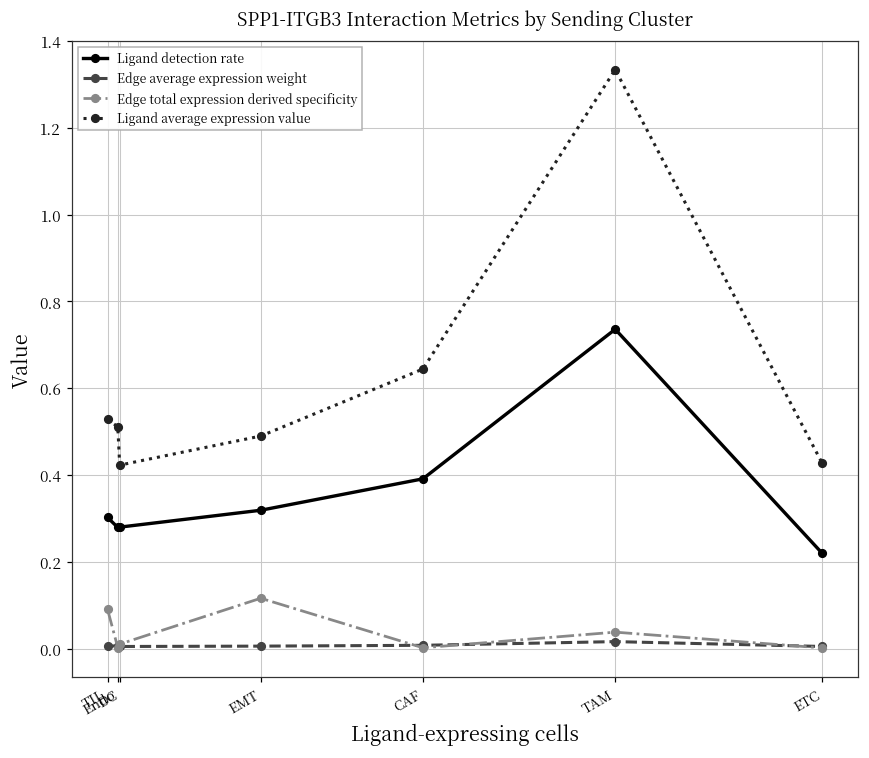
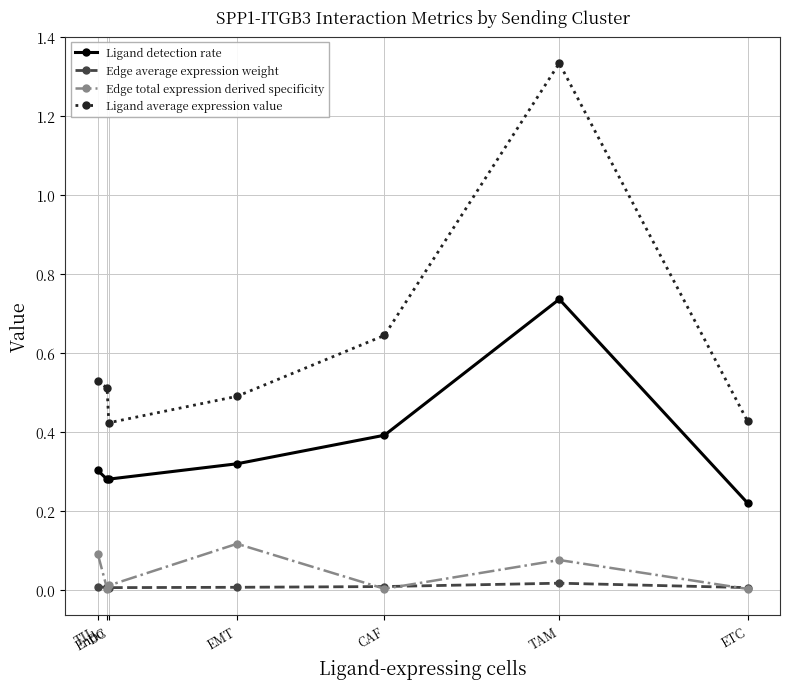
Edge total expression derived specificity, TAM: 0.04 -> 0.08
